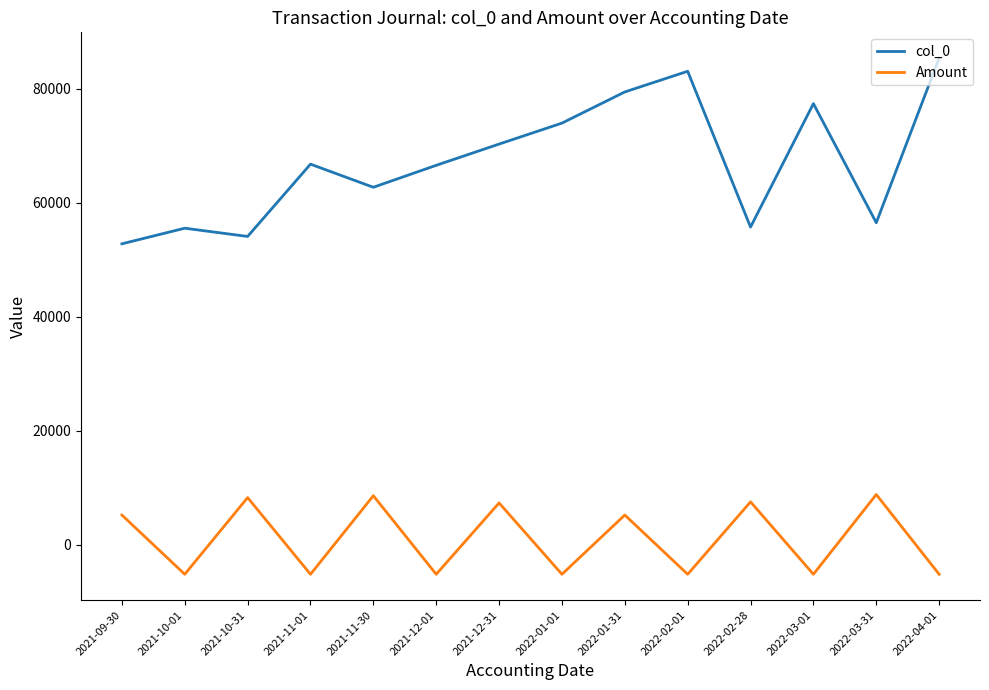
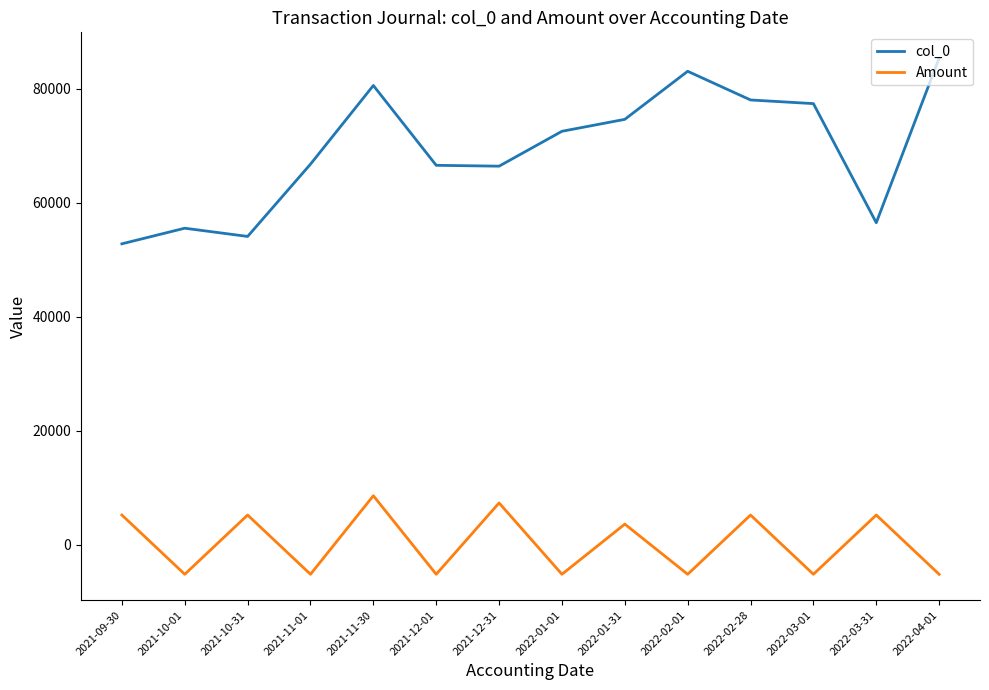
Amount, 2021-10-31: 8000 -> 5000
col_0, 2021-11-30: 63000 -> 81000
col_0, 2021-12-31: 70000 -> 66000
col_0, 2022-01-01: 74000 -> 73000
col_0, 2022-01-31: 79000 -> 75000
Amount, 2022-01-31: 5000 -> 4000
col_0, 2022-02-28: 56000 -> 78000
Amount, 2022-02-28: 8000 -> 5000
Amount, 2022-03-31: 9000 -> 5000
